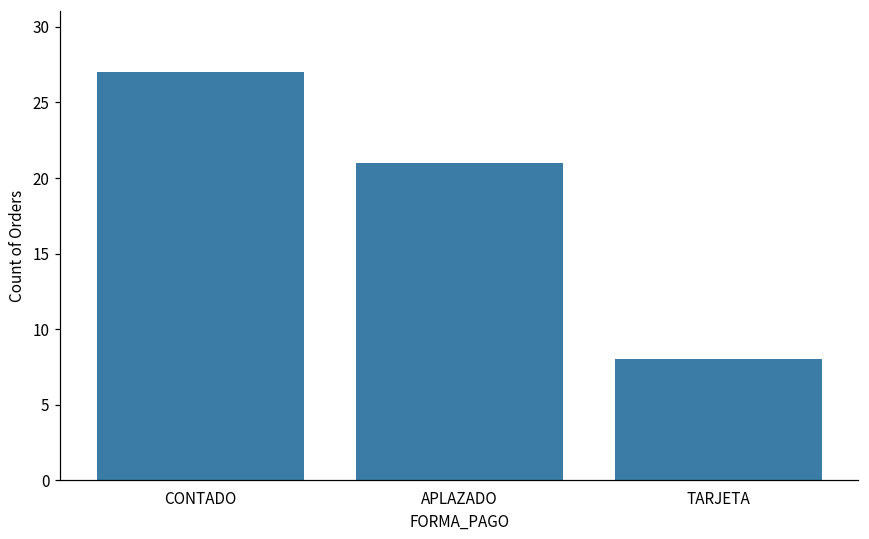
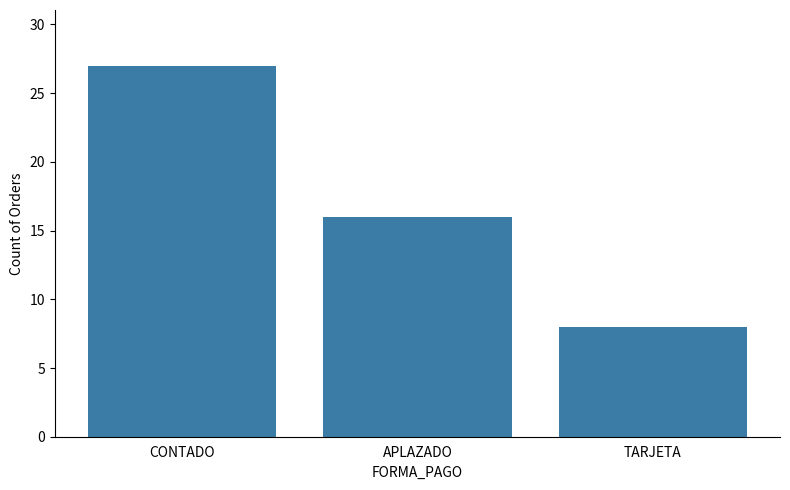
APLAZADO: 21 -> 16
